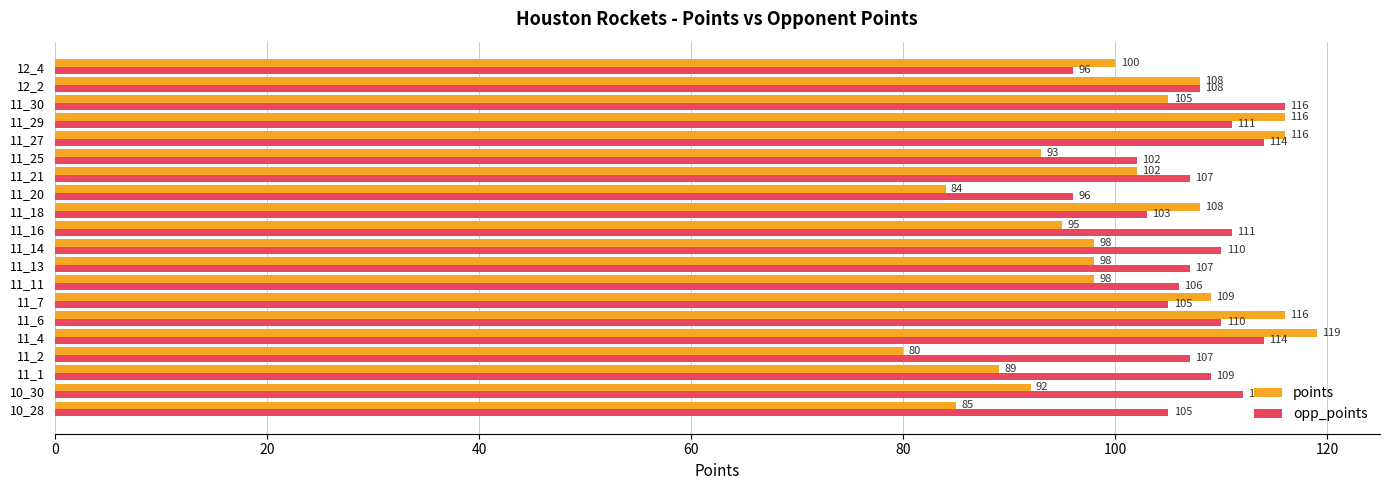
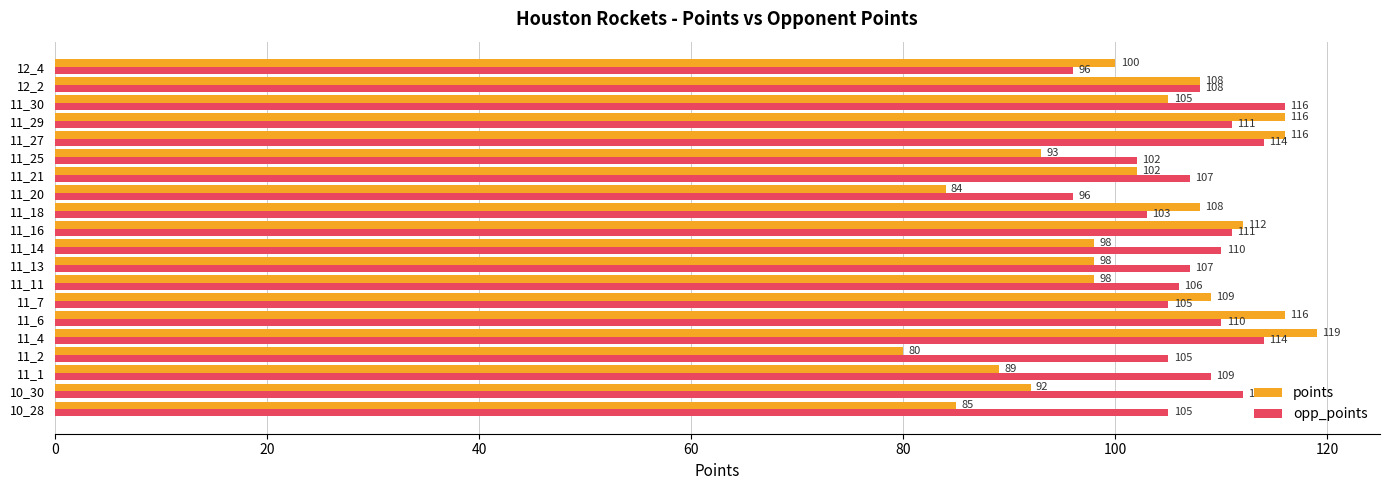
points, 11_16: 95 -> 112
opp_points, 11_2: 107 -> 105
